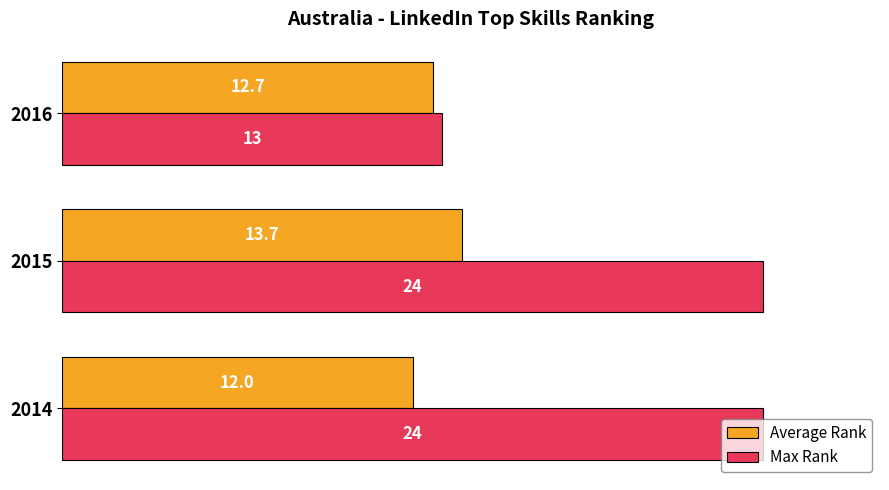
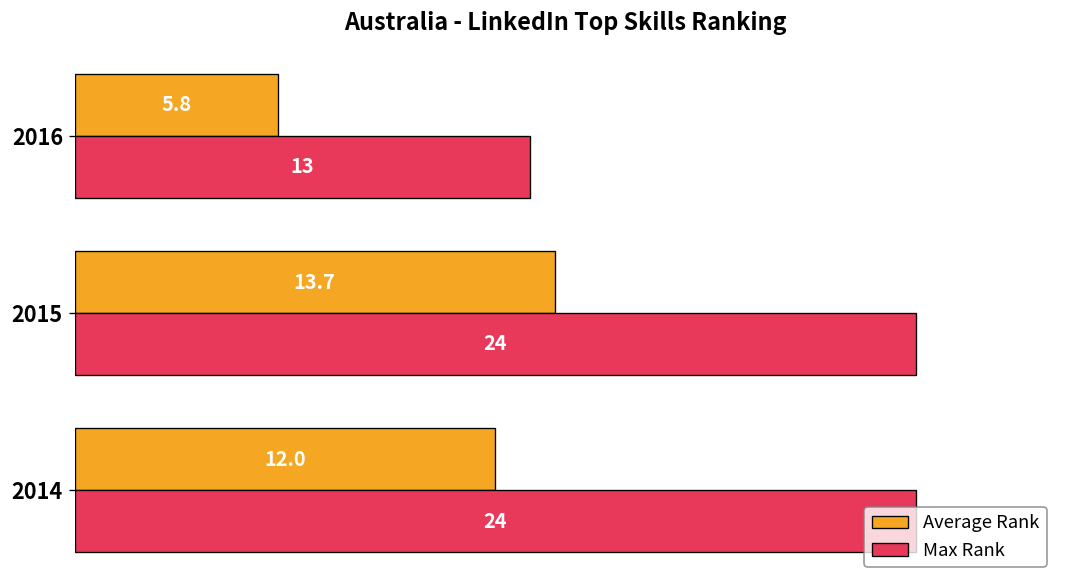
Average Rank, 2016: 12.7 -> 5.8
